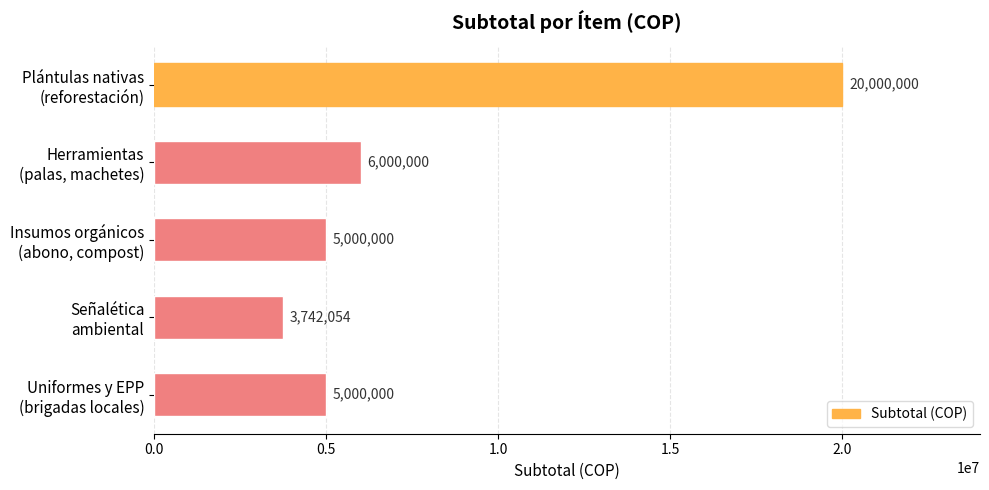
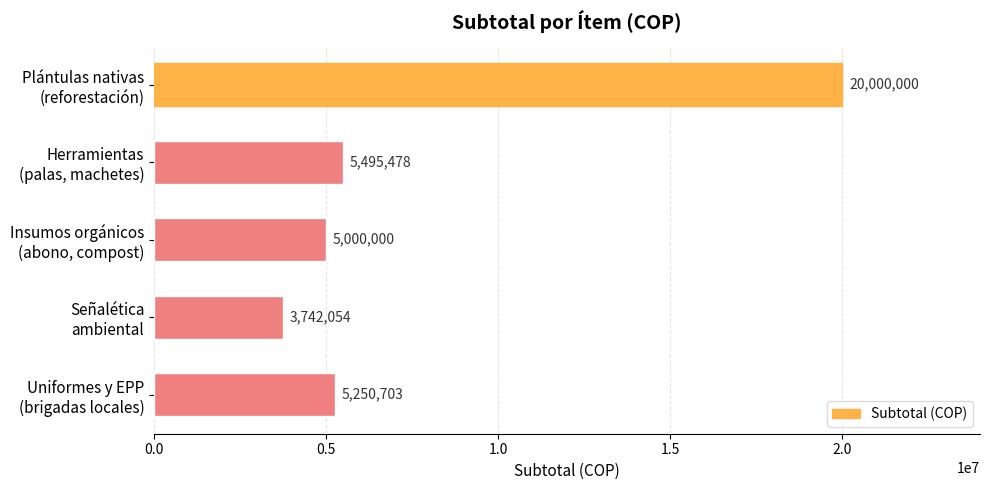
Herramientas (palas, machetes): 6,000,000 -> 5,495,478
Uniformes y EPP (brigadas locales): 5,000,000 -> 5,250,703
